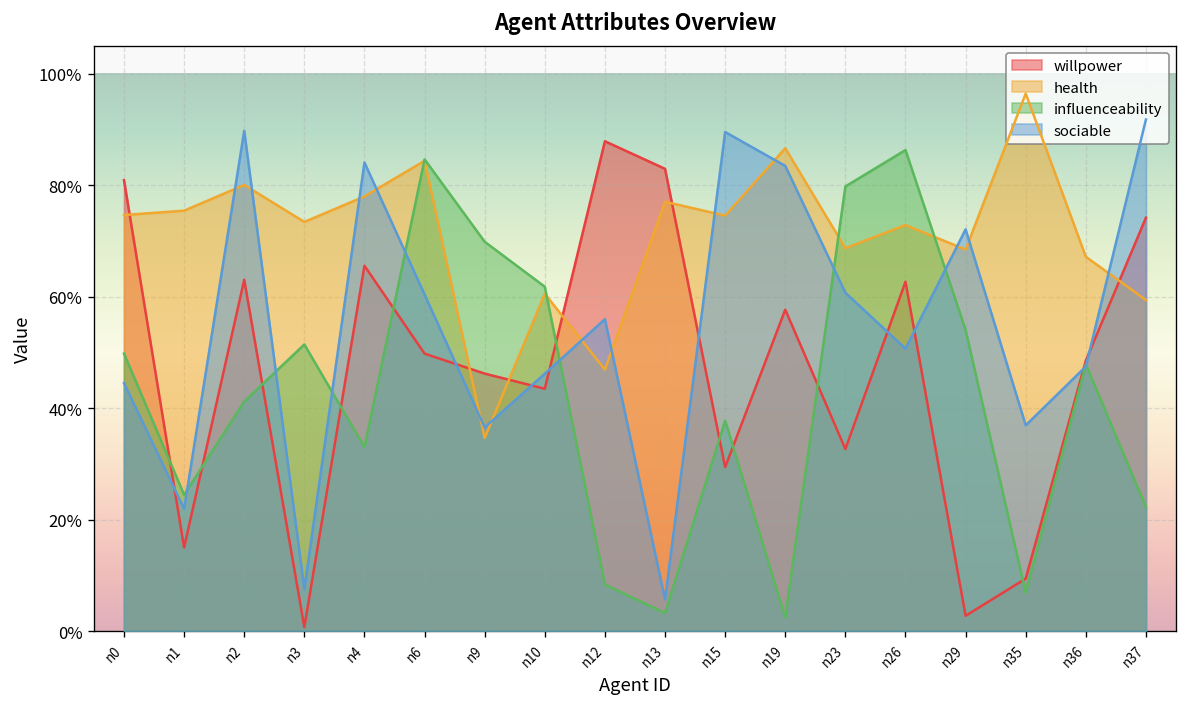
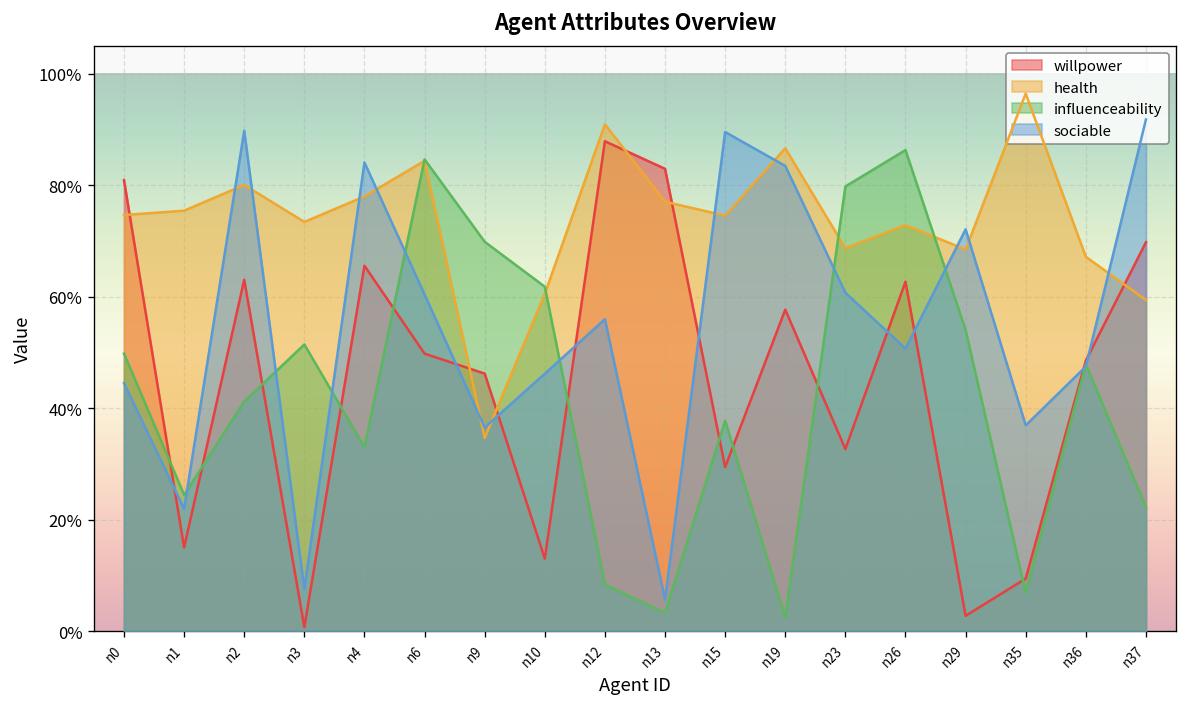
willpower, n10: 43% -> 13%
health, n12: 47% -> 91%
willpower, n37: 74% -> 70%
